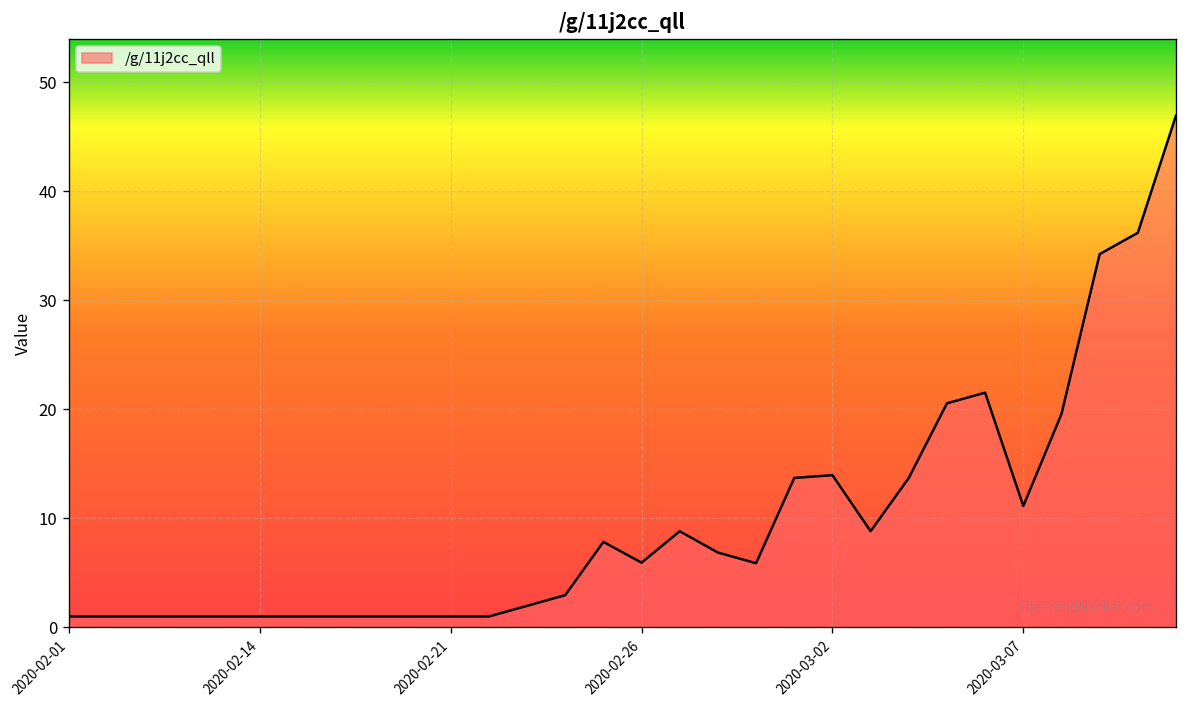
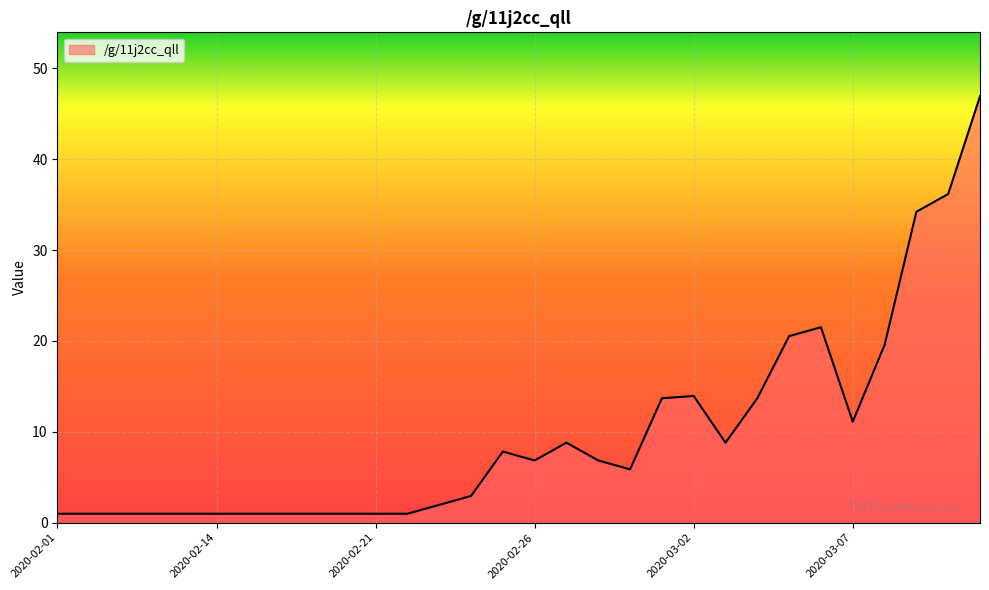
2020-02-26: 6 -> 7
